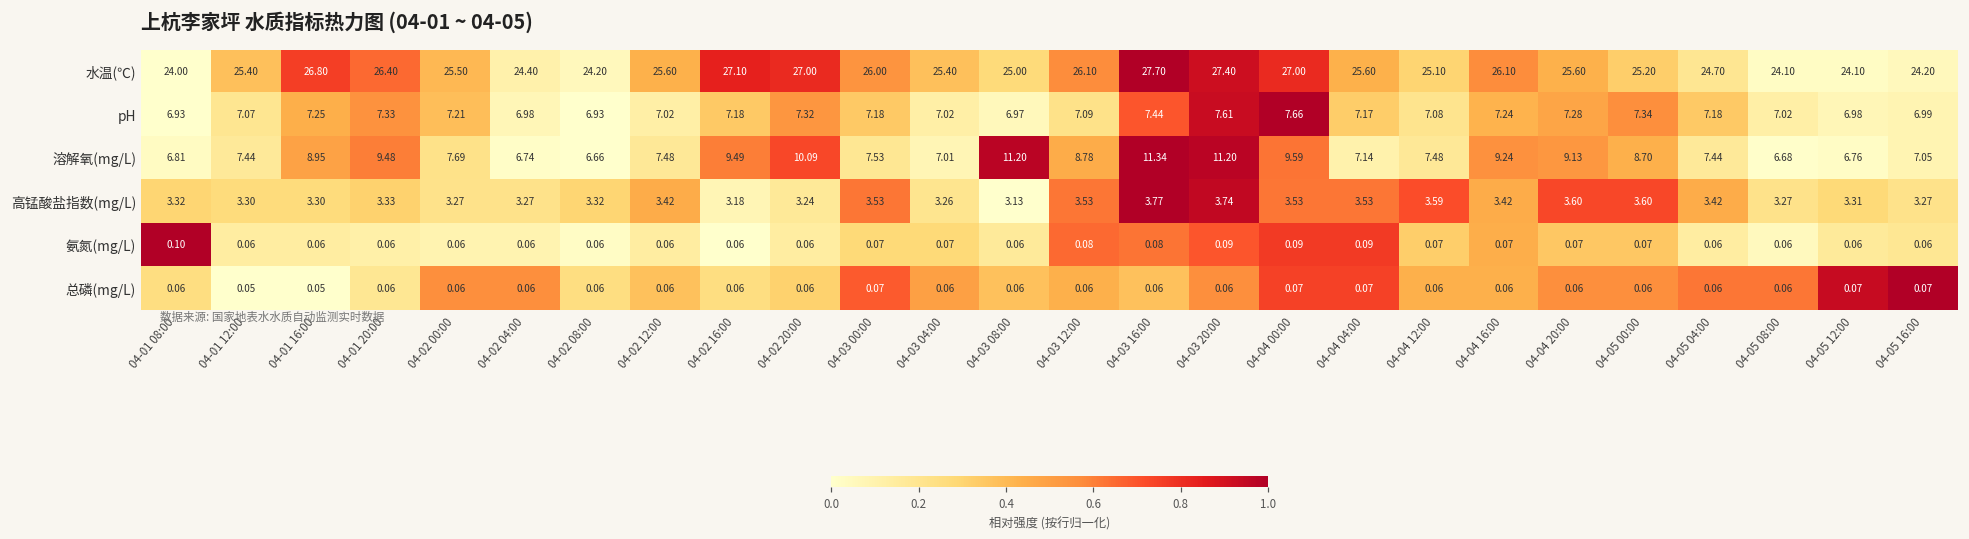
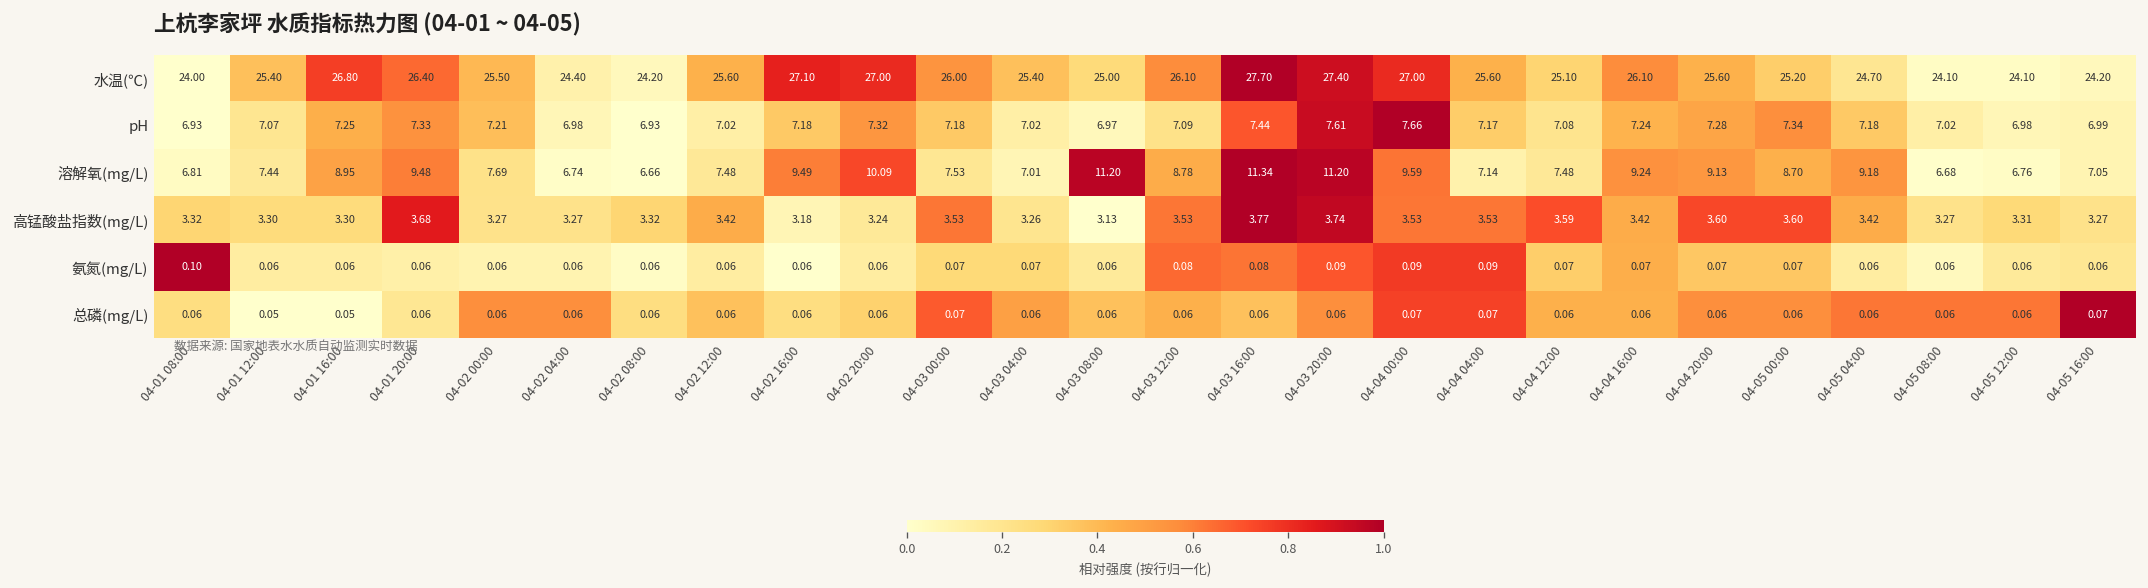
溶解氧(mg/L), 04-05 04:00: 7.44 -> 9.18
高锰酸盐指数(mg/L), 04-01 20:00: 3.33 -> 3.68
总磷(mg/L), 04-05 12:00: 0.07 -> 0.06
